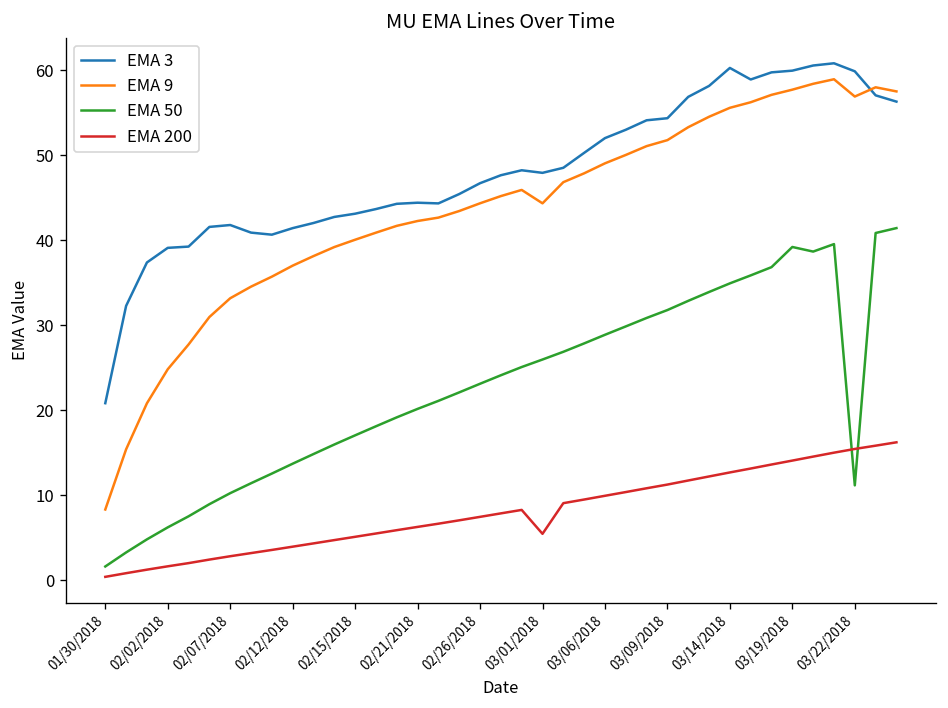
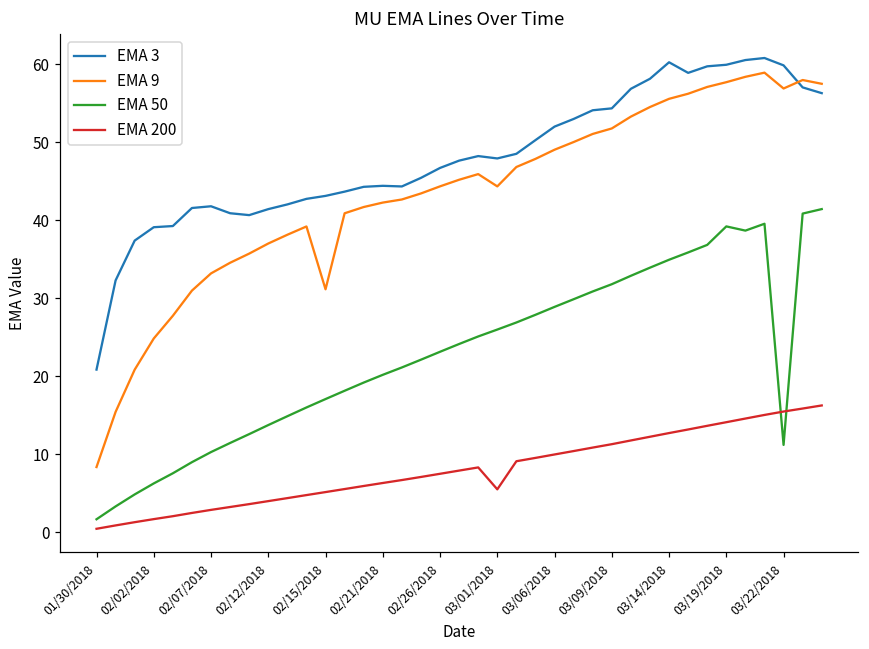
EMA 9, 02/15/2018: 40 -> 31
